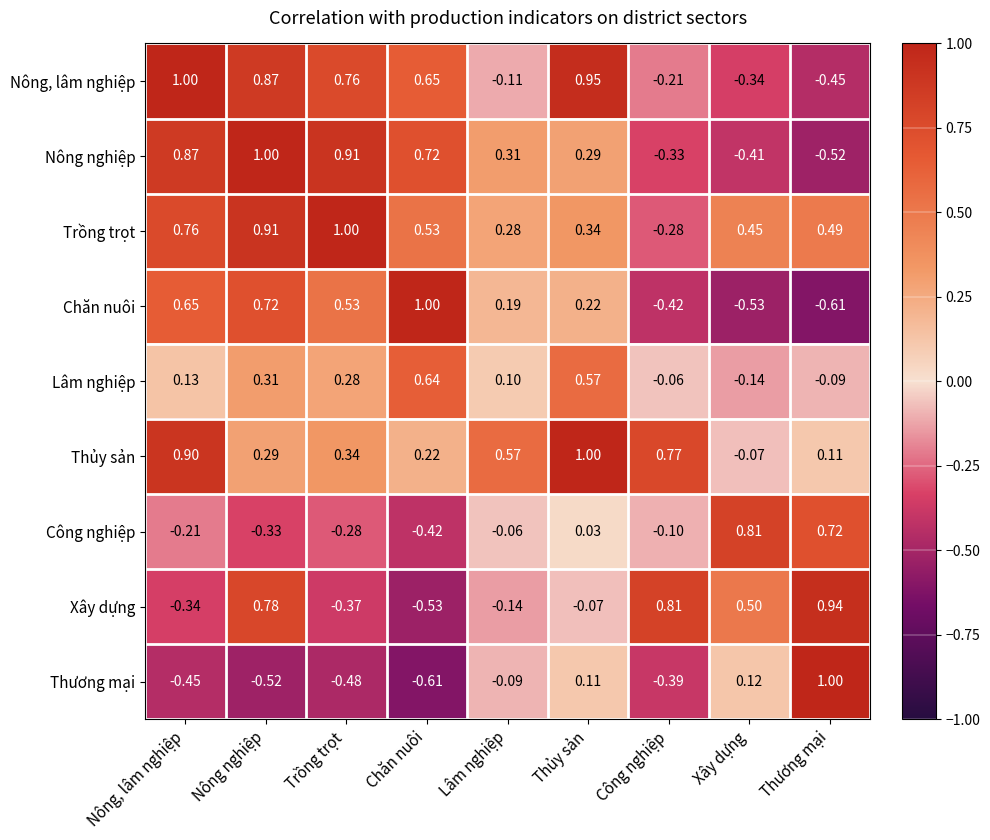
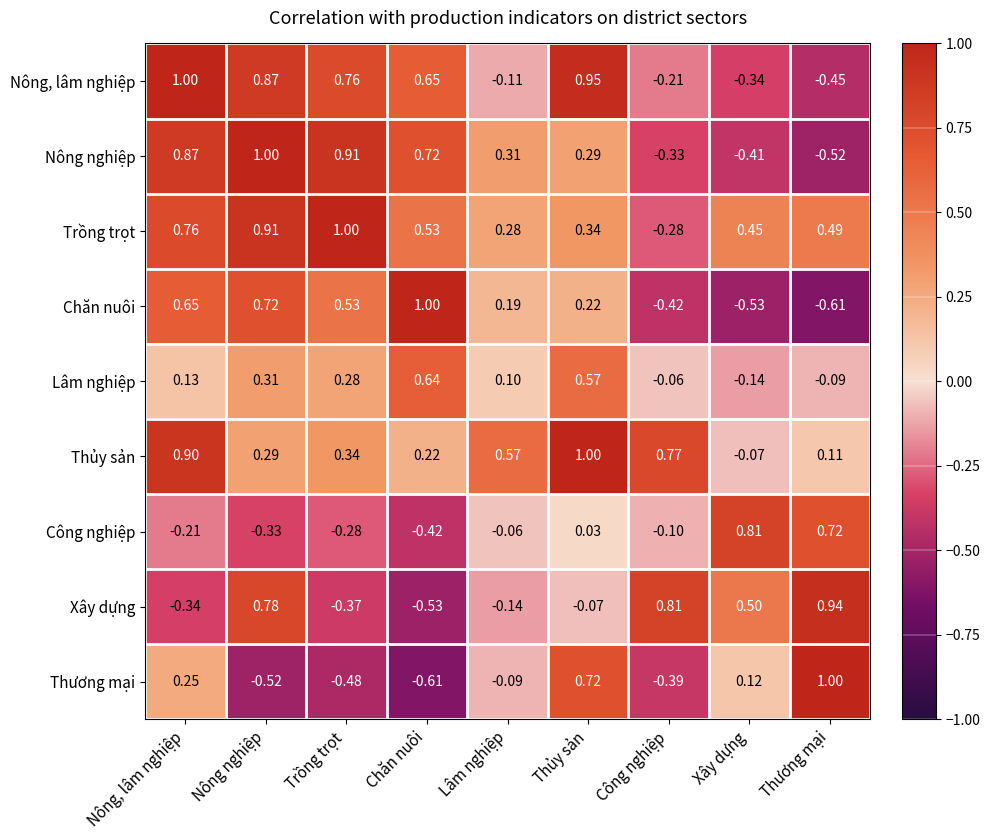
Thương mại, Nông, lâm nghiệp: -0.45 -> 0.25
Thương mại, Thủy sản: 0.11 -> 0.72
